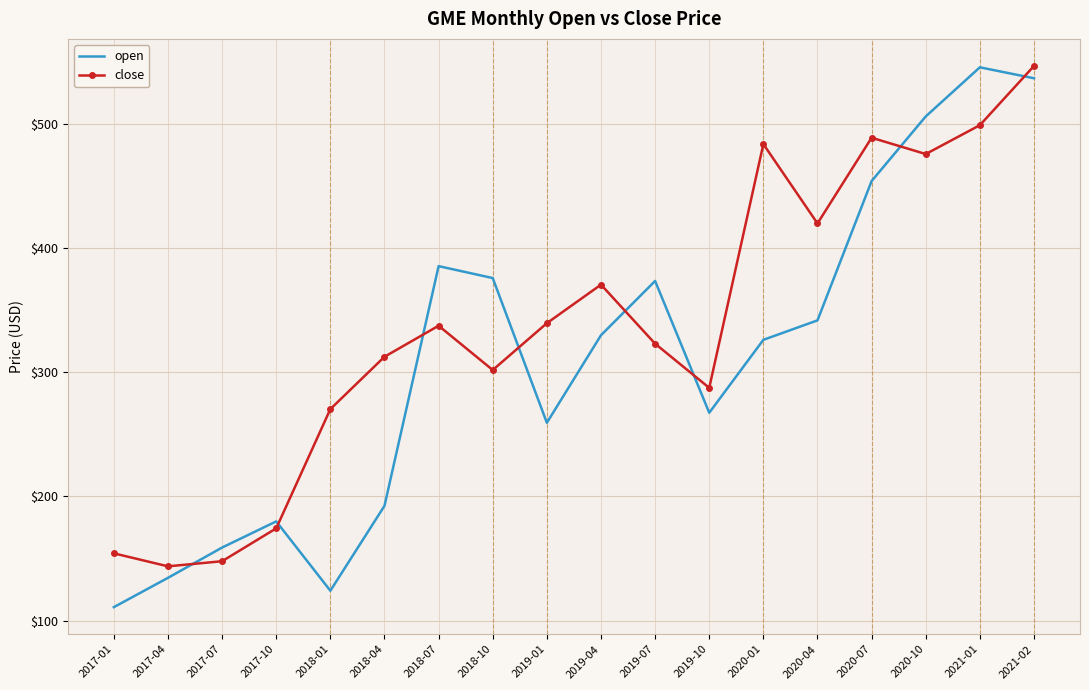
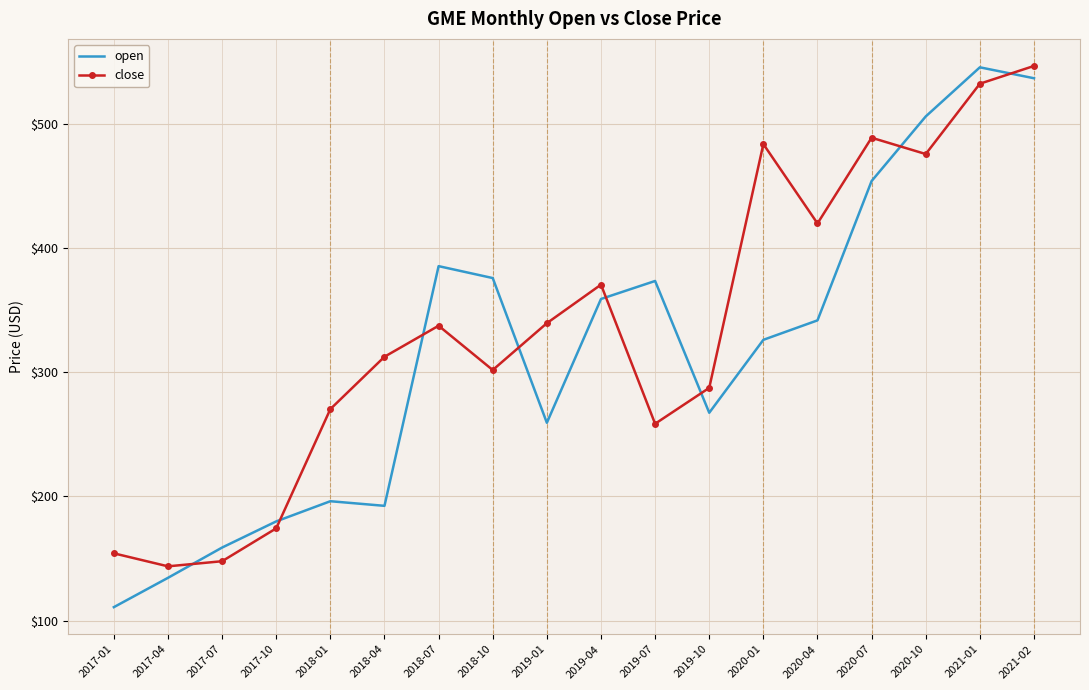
open, 2018-01: $124 -> $196
open, 2019-04: $330 -> $359
close, 2019-07: $323 -> $258
close, 2021-01: $499 -> $532
